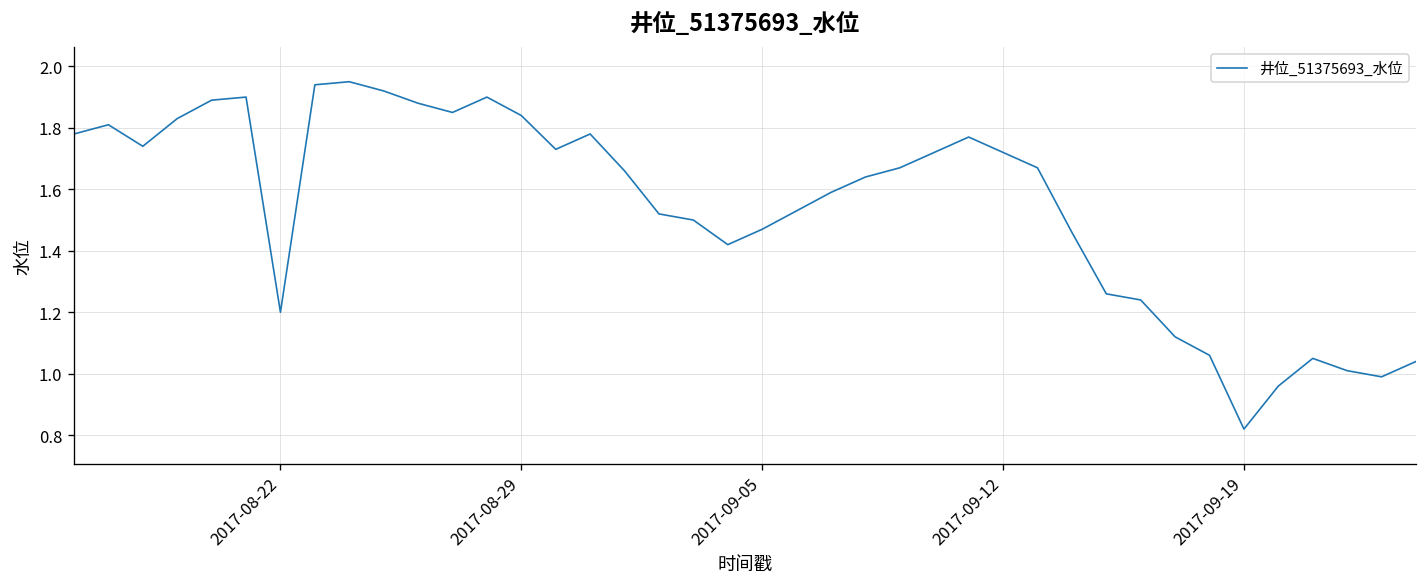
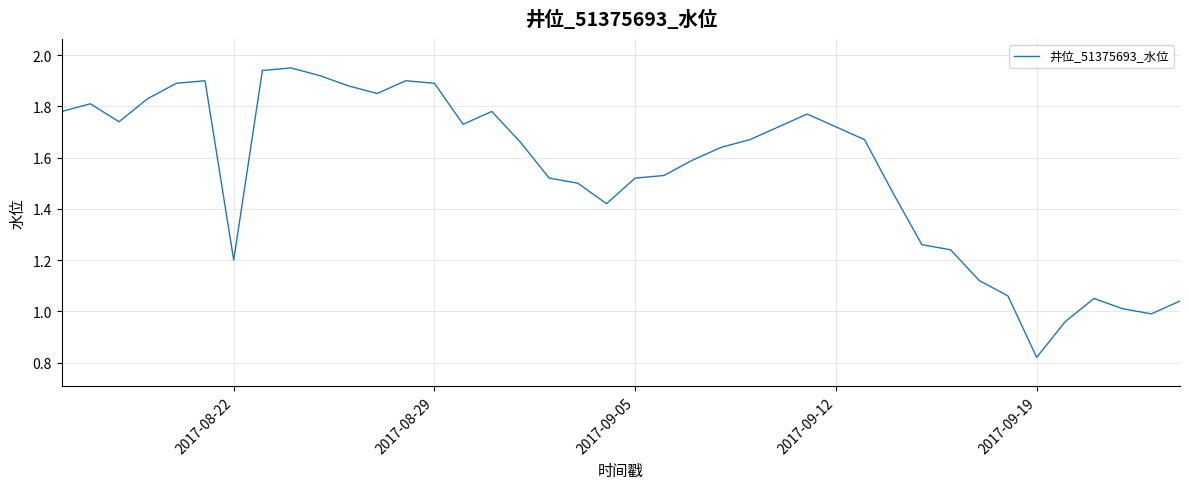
2017-08-29: 1.84 -> 1.89
2017-09-05: 1.47 -> 1.52
